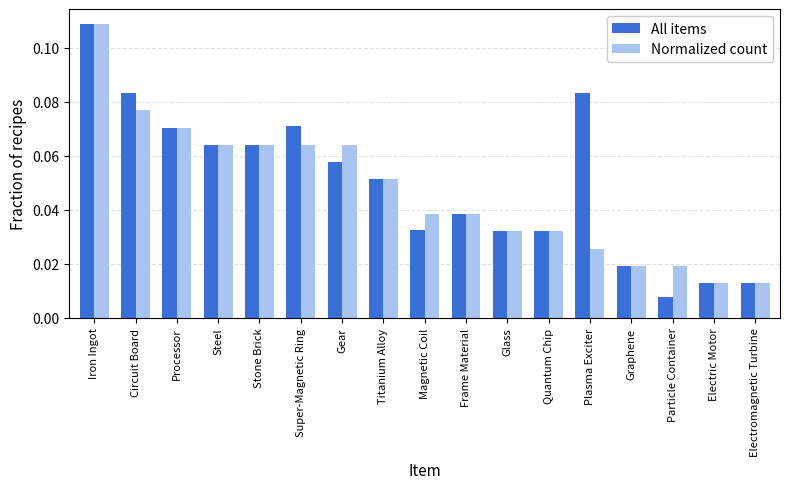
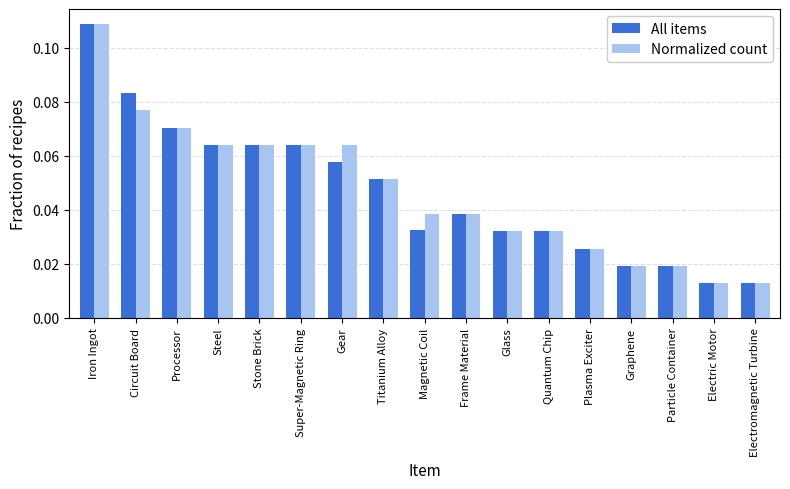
All items, Super-Magnetic Ring: 0.071 -> 0.064
All items, Plasma Exciter: 0.083 -> 0.026
All items, Particle Container: 0.008 -> 0.019
